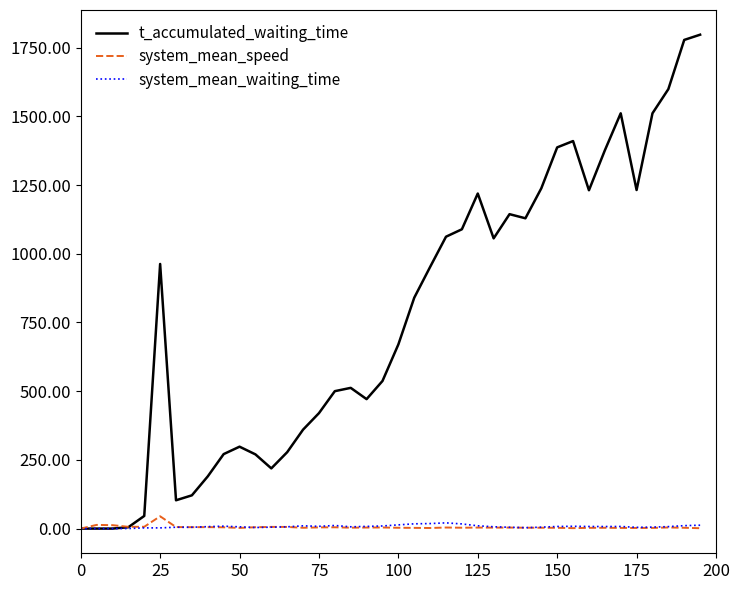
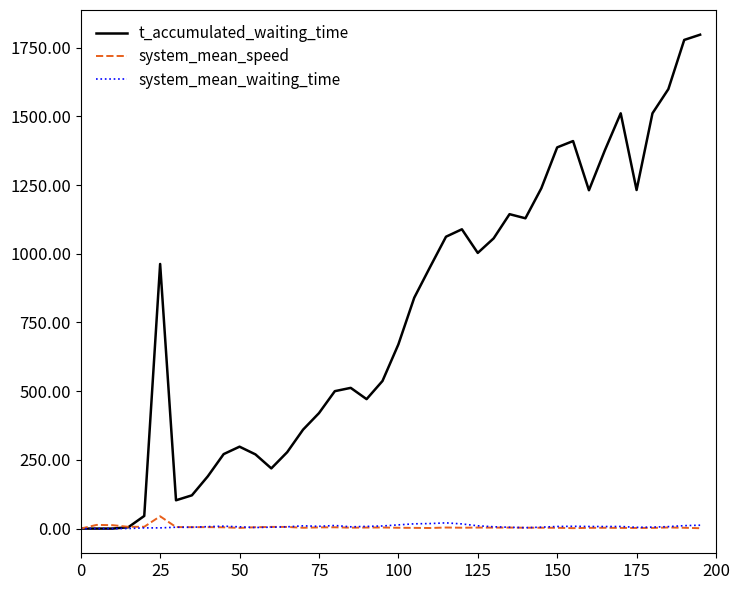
t_accumulated_waiting_time, 125: 1220 -> 1000
